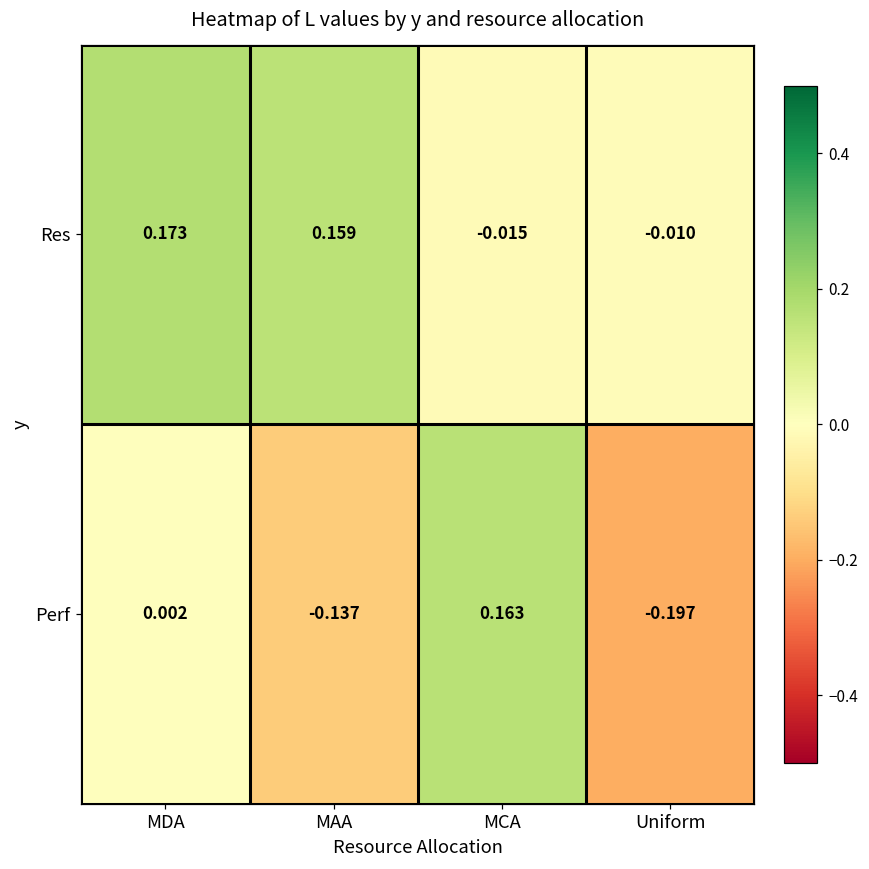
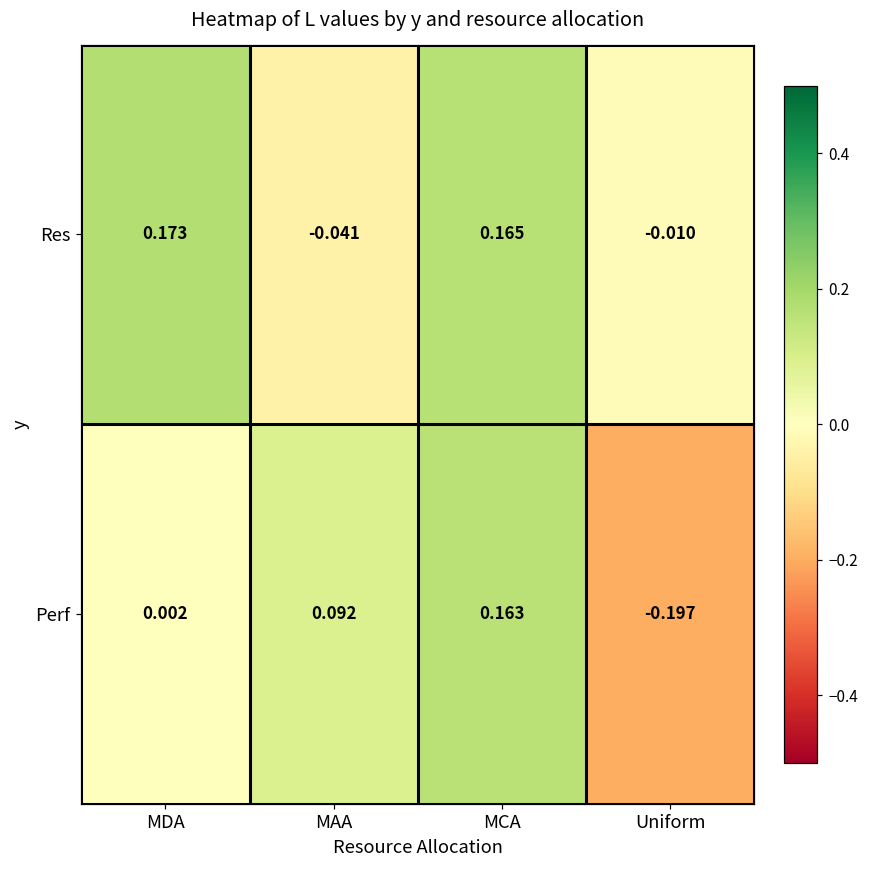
Res, MAA: 0.159 -> -0.041
Res, MCA: -0.015 -> 0.165
Perf, MAA: -0.137 -> 0.092
